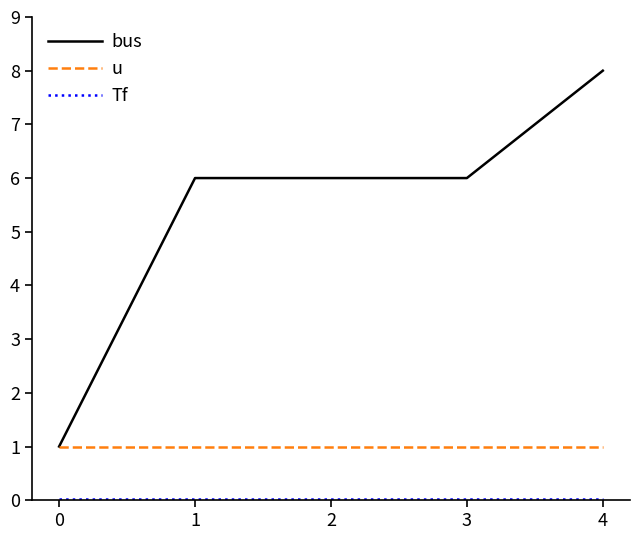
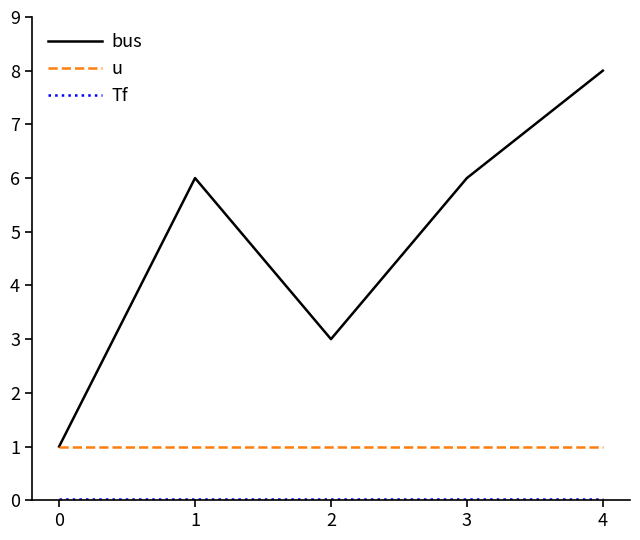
bus, 2: 6 -> 3
